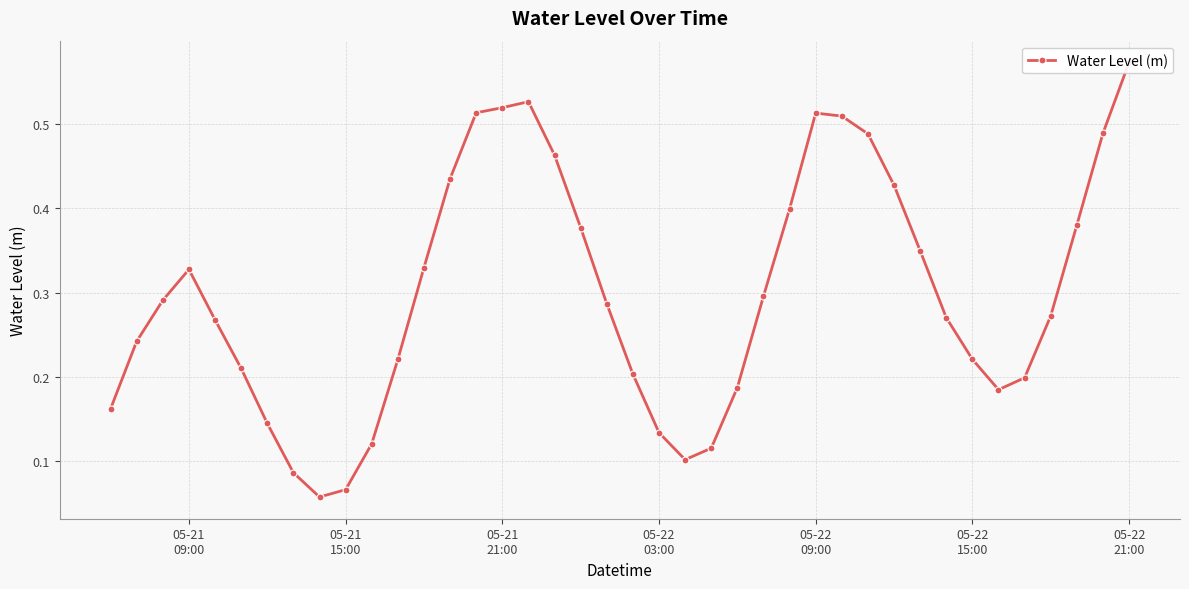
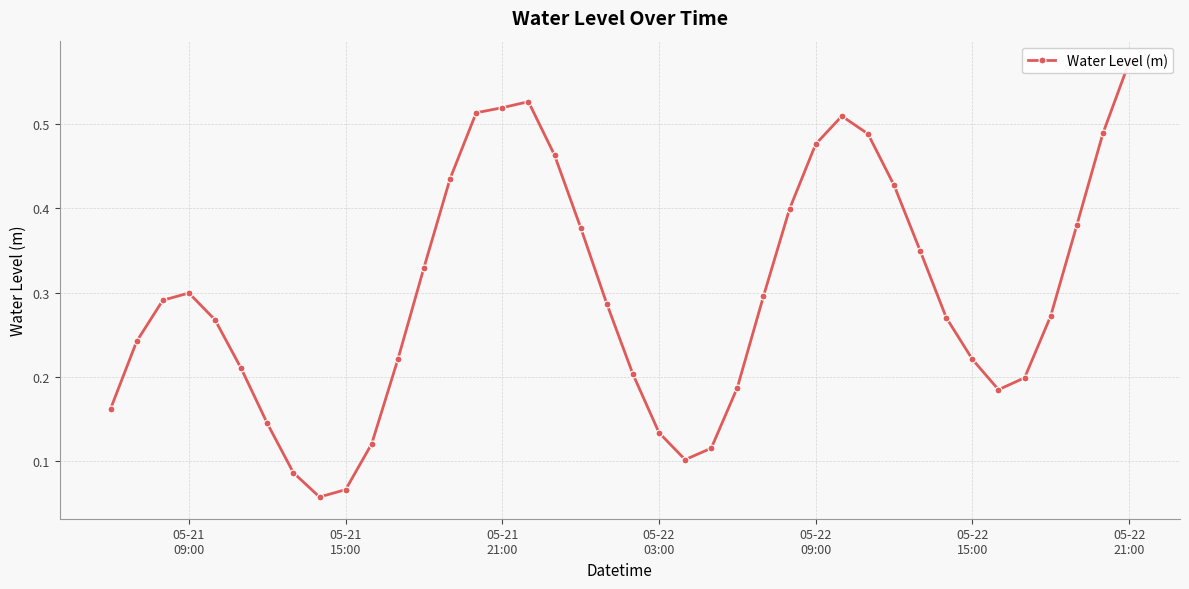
05-21 09:00: 0.33 -> 0.30
05-22 09:00: 0.51 -> 0.48
